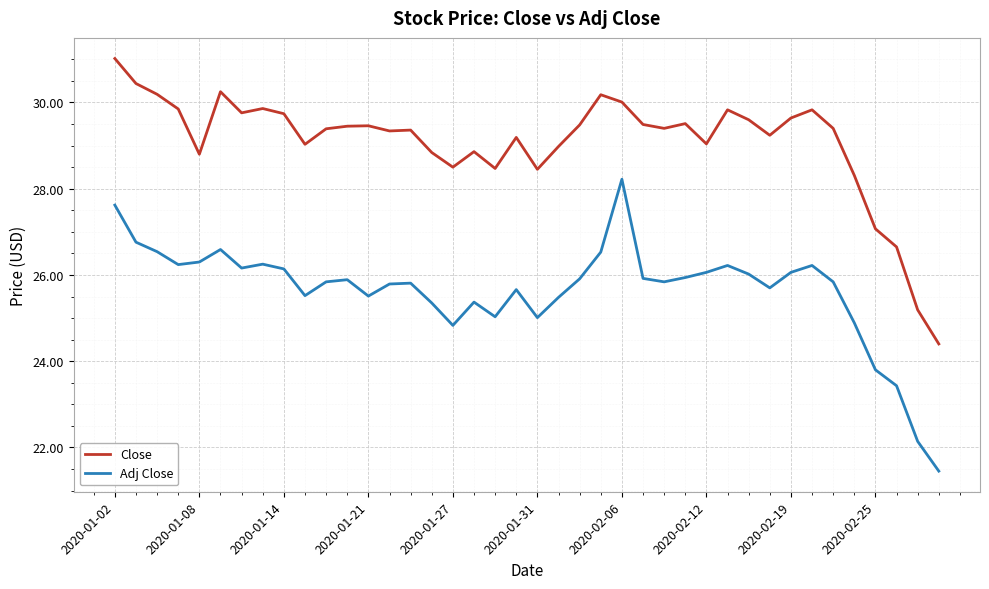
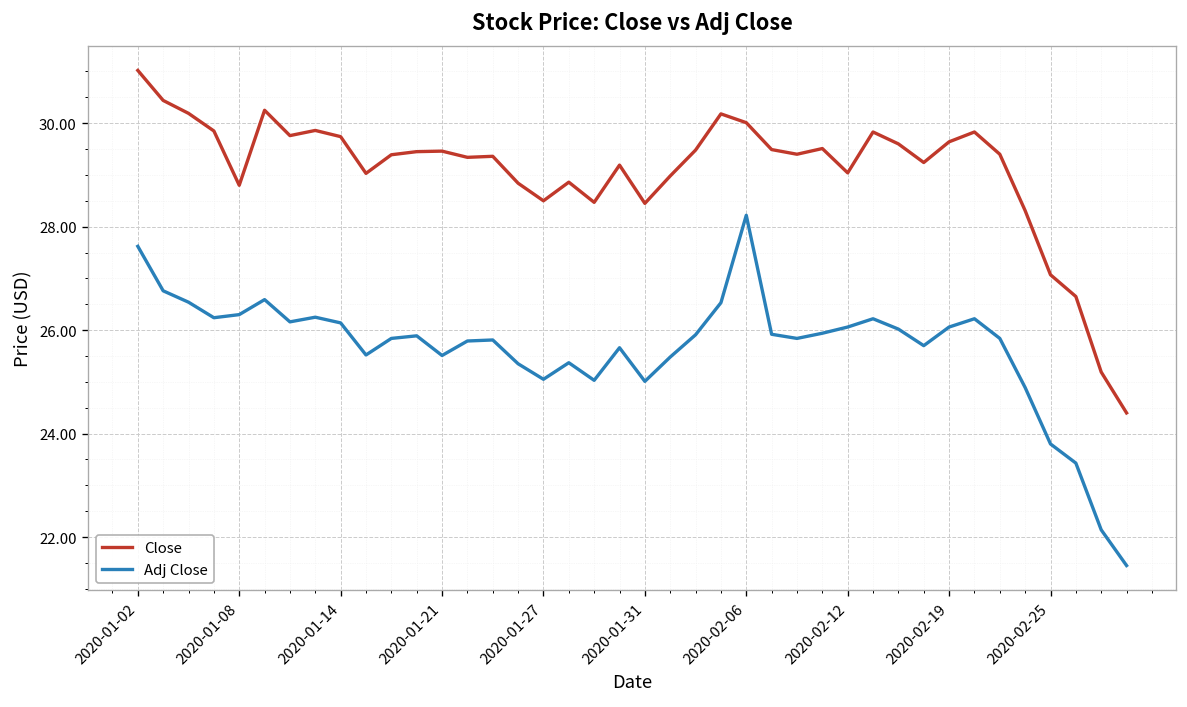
Adj Close, 2020-01-27: 24.8 -> 25.1
